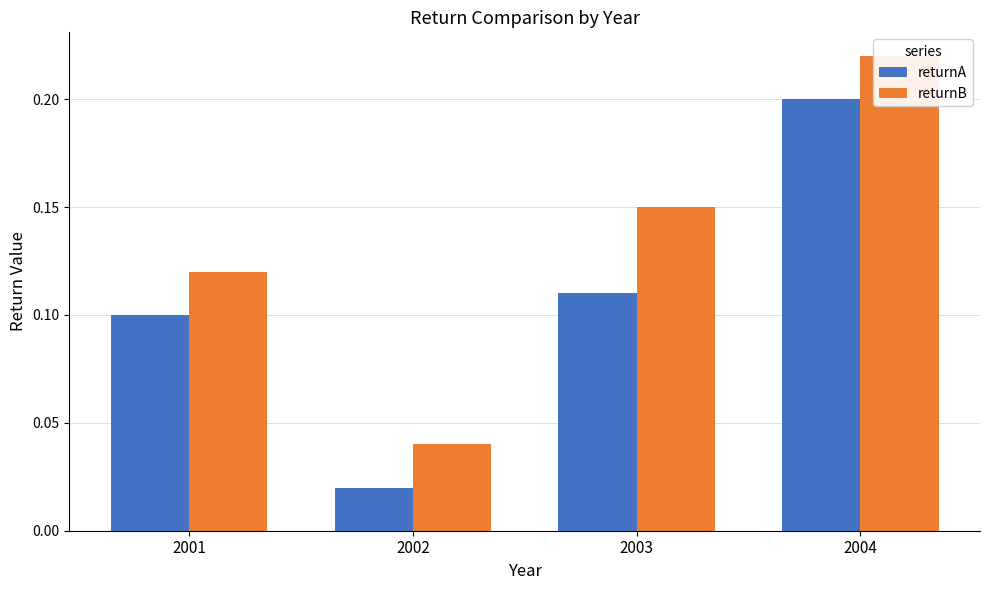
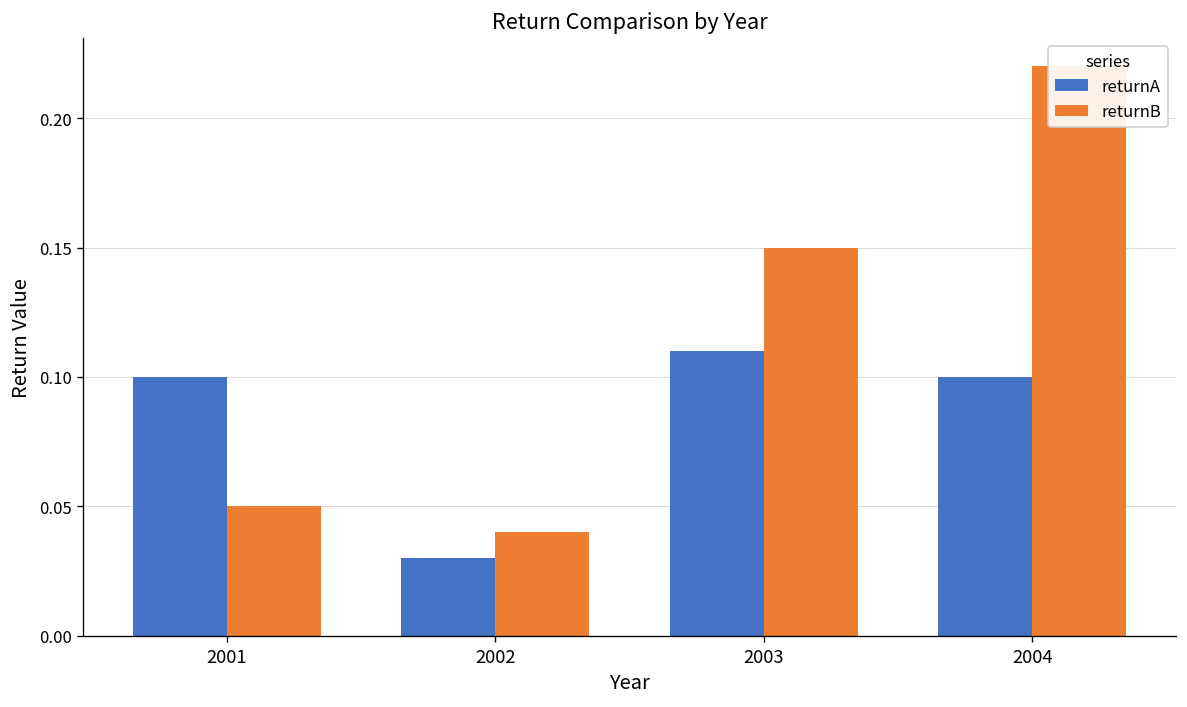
returnB, 2001: 0.12 -> 0.05
returnA, 2002: 0.02 -> 0.03
returnA, 2004: 0.2 -> 0.1
